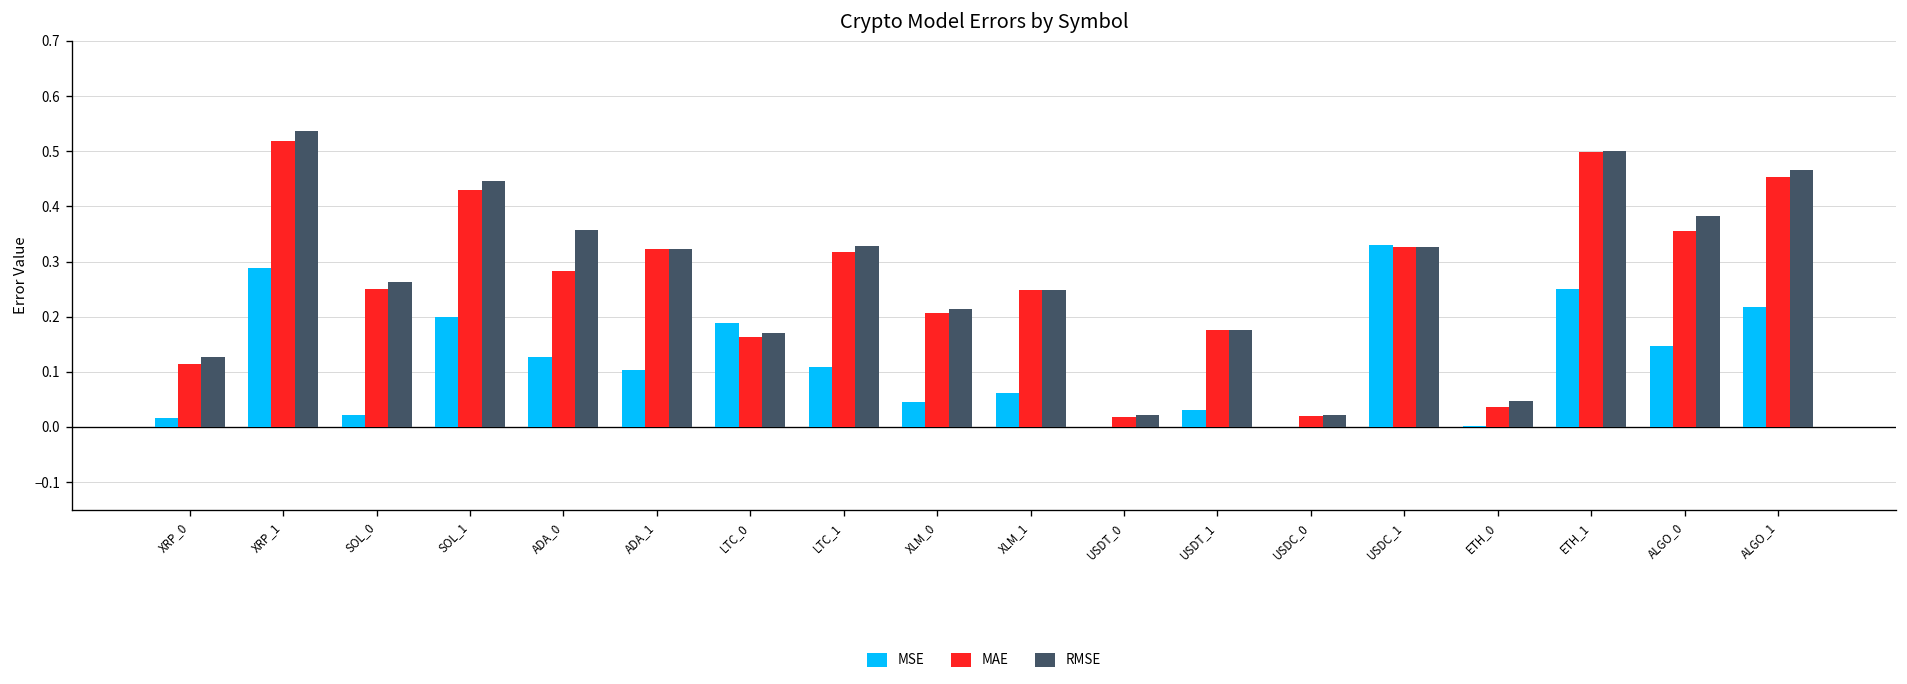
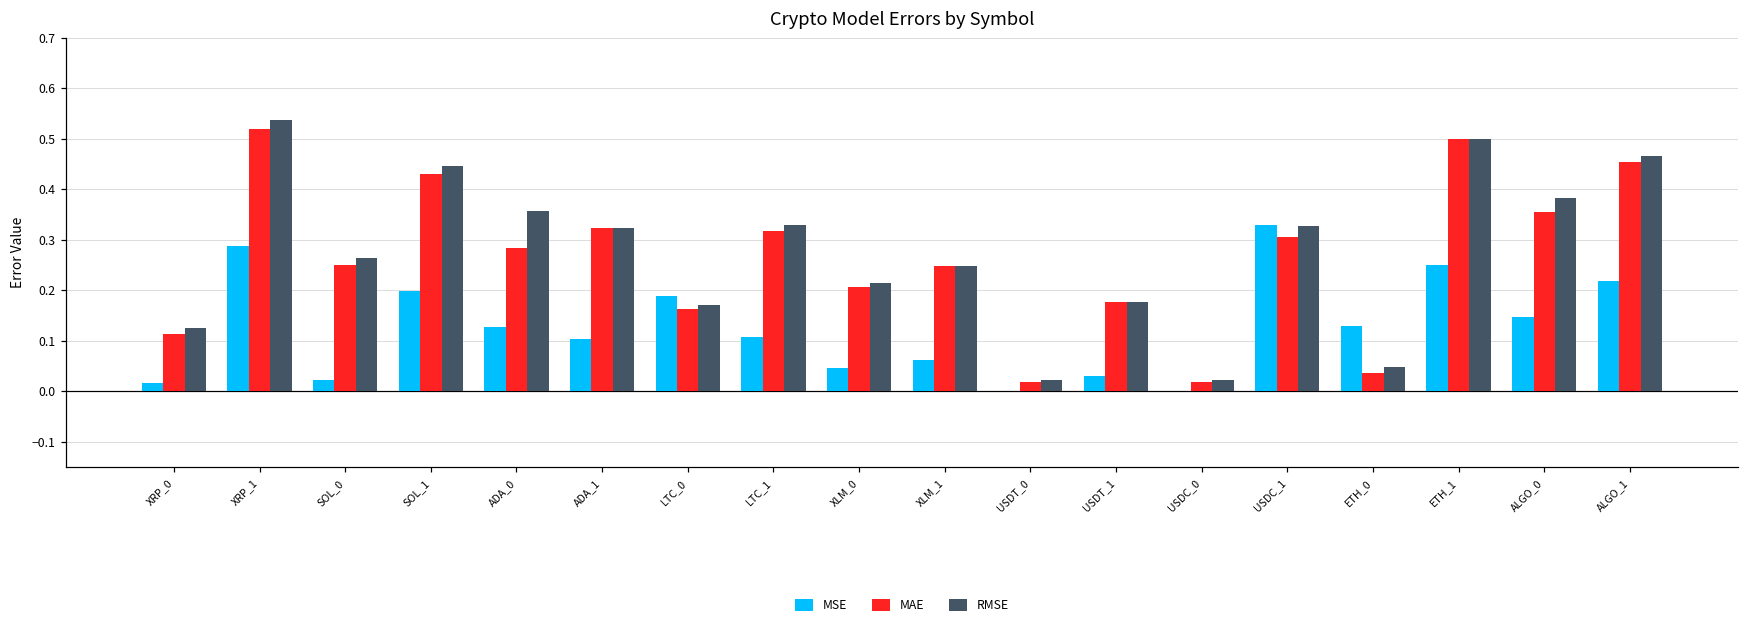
MAE, USDC_1: 0.33 -> 0.31
MSE, ETH_0: 0.00 -> 0.13
